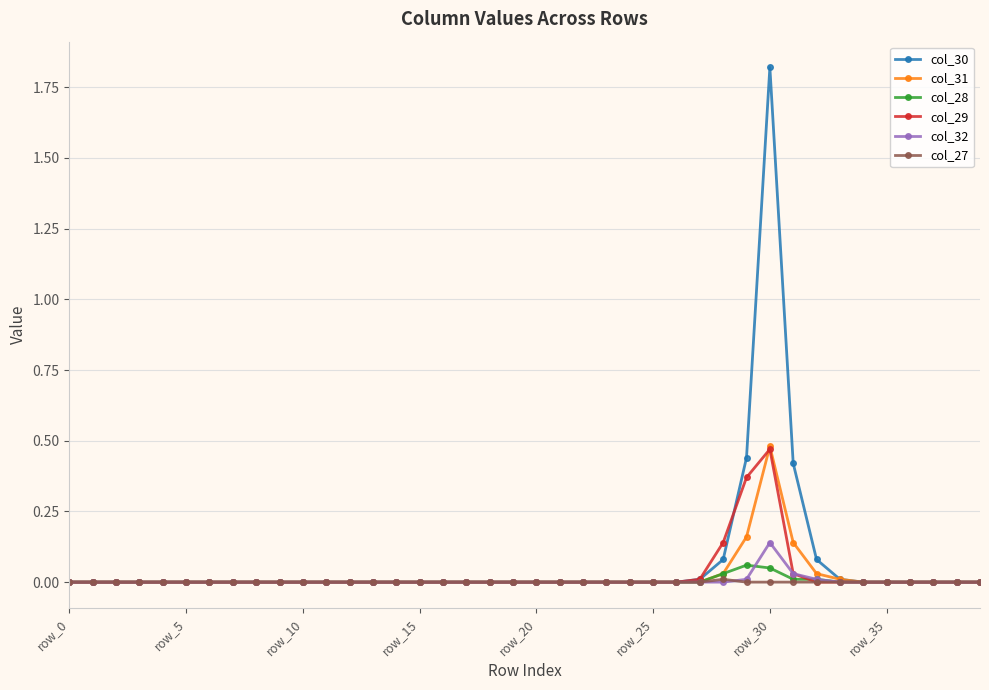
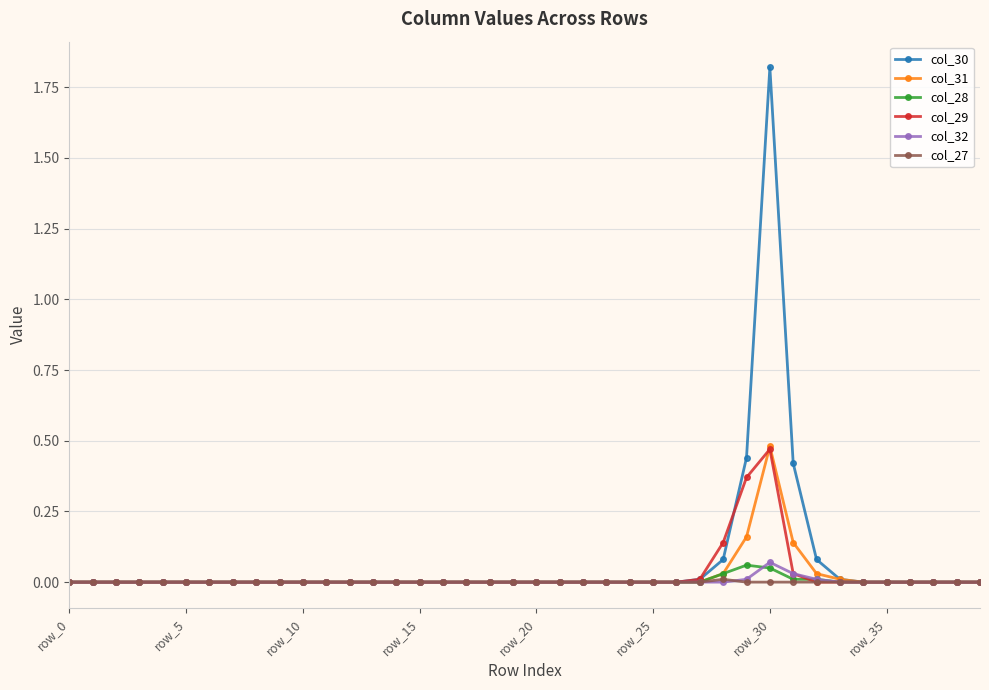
col_32, row_30: 0.14 -> 0.07
